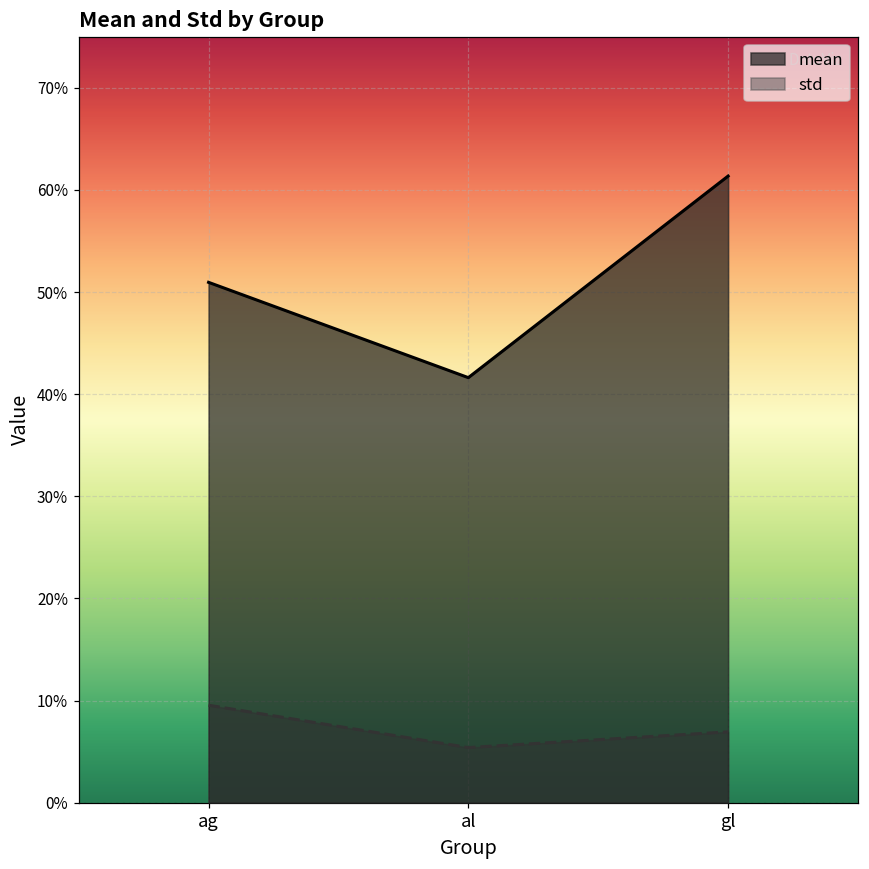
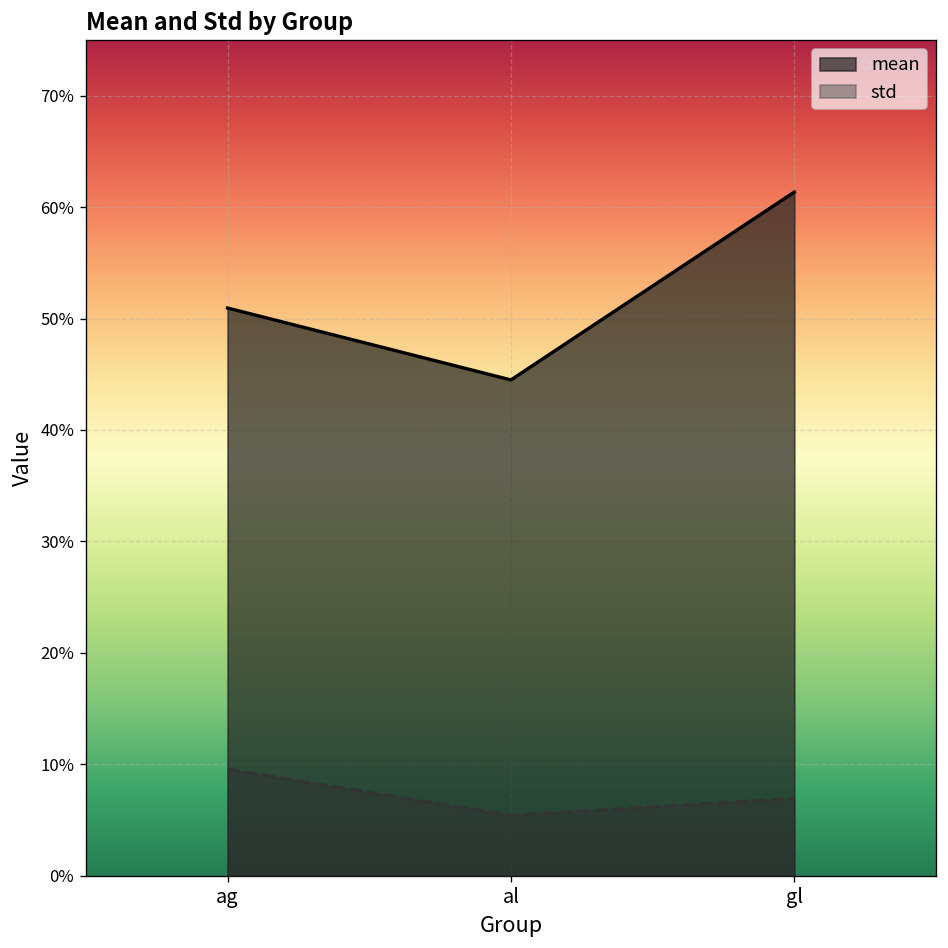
mean, al: 42% -> 44%
